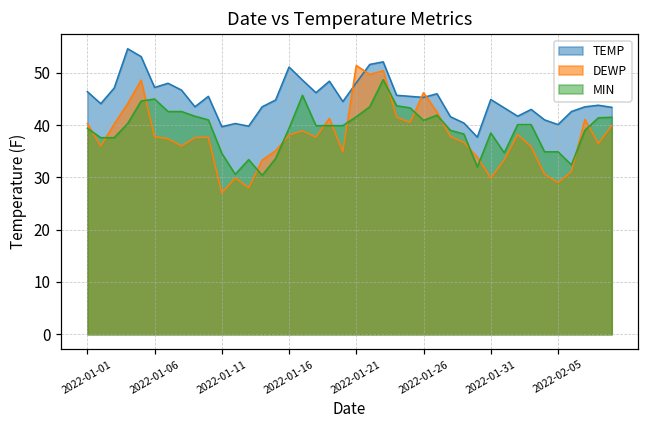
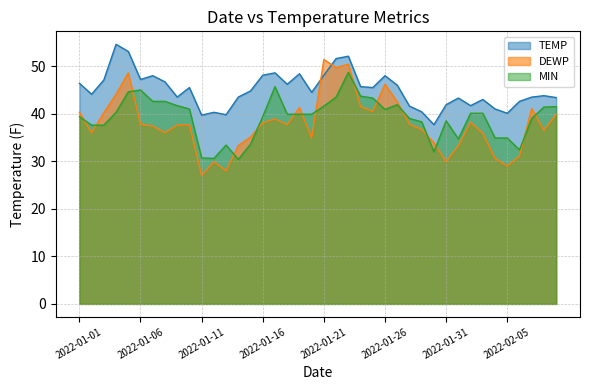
MIN, 2022-01-11: 35 -> 31
TEMP, 2022-01-16: 51 -> 48
TEMP, 2022-01-26: 45 -> 48
TEMP, 2022-01-31: 45 -> 42
